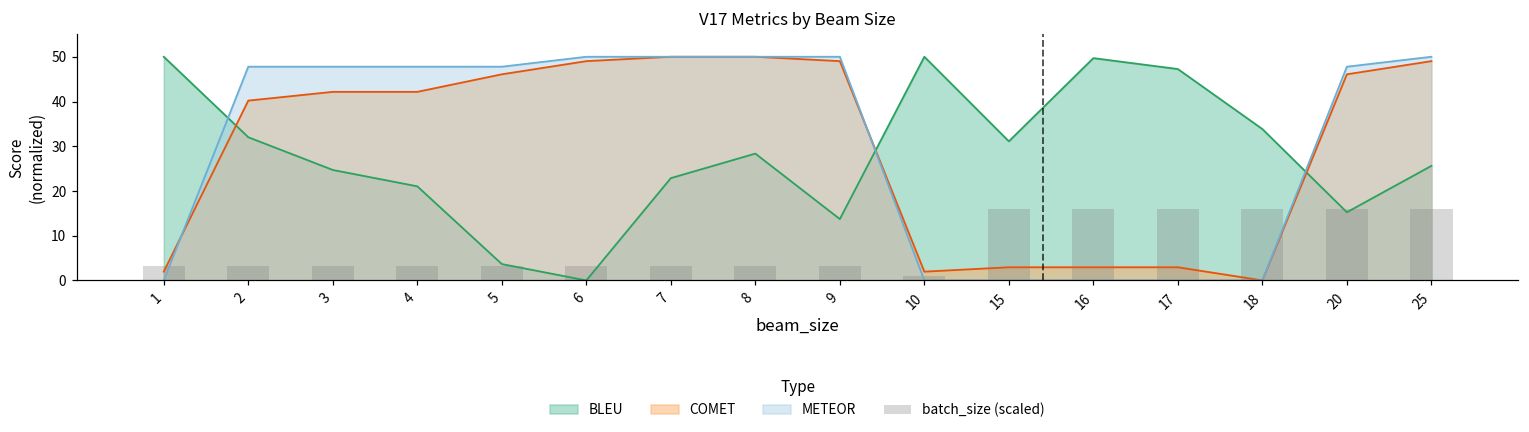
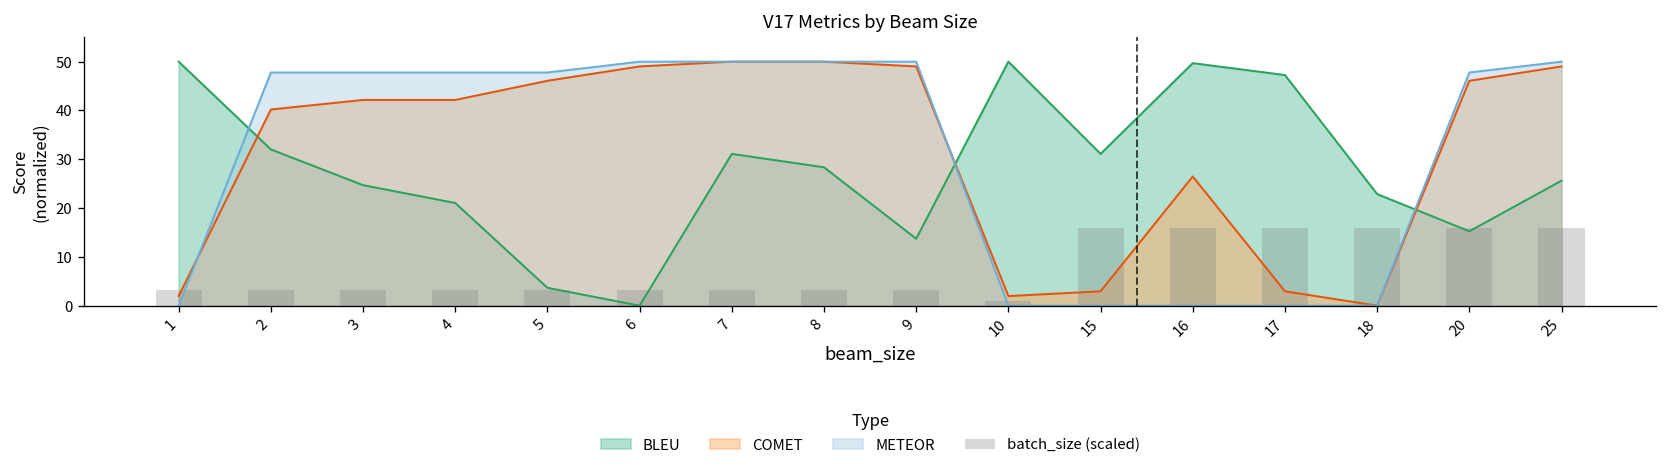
BLEU, 7: 23 -> 31
COMET, 16: 3 -> 26
BLEU, 18: 34 -> 23
